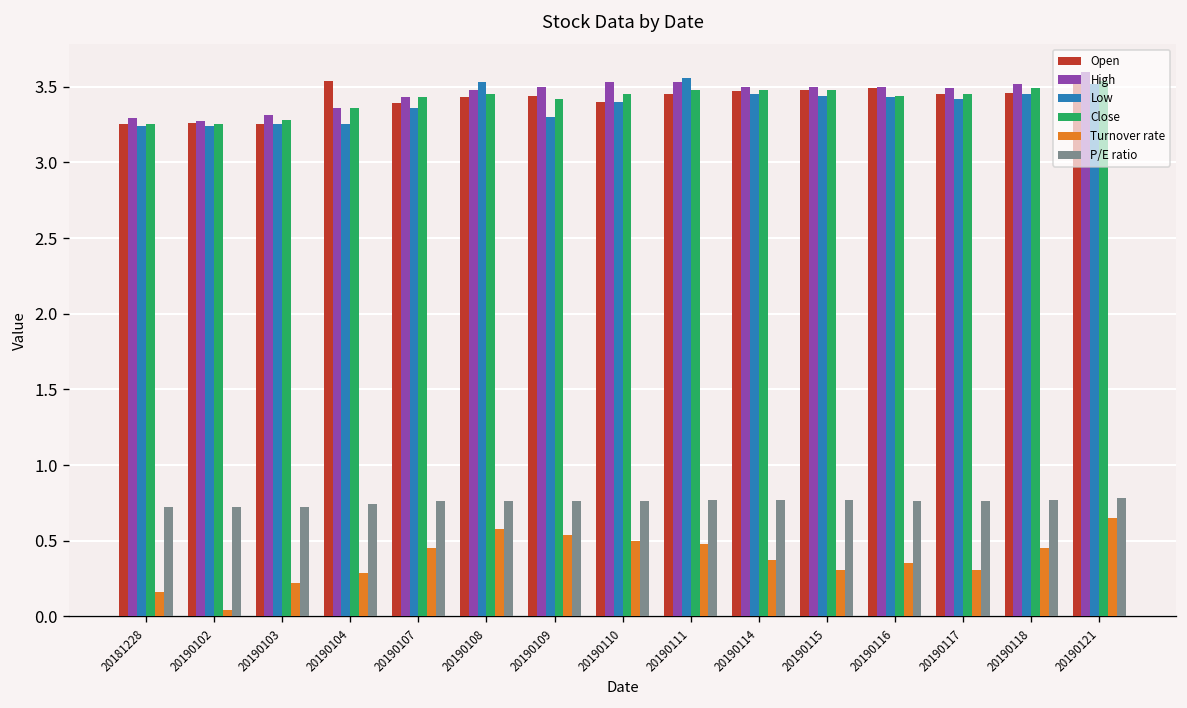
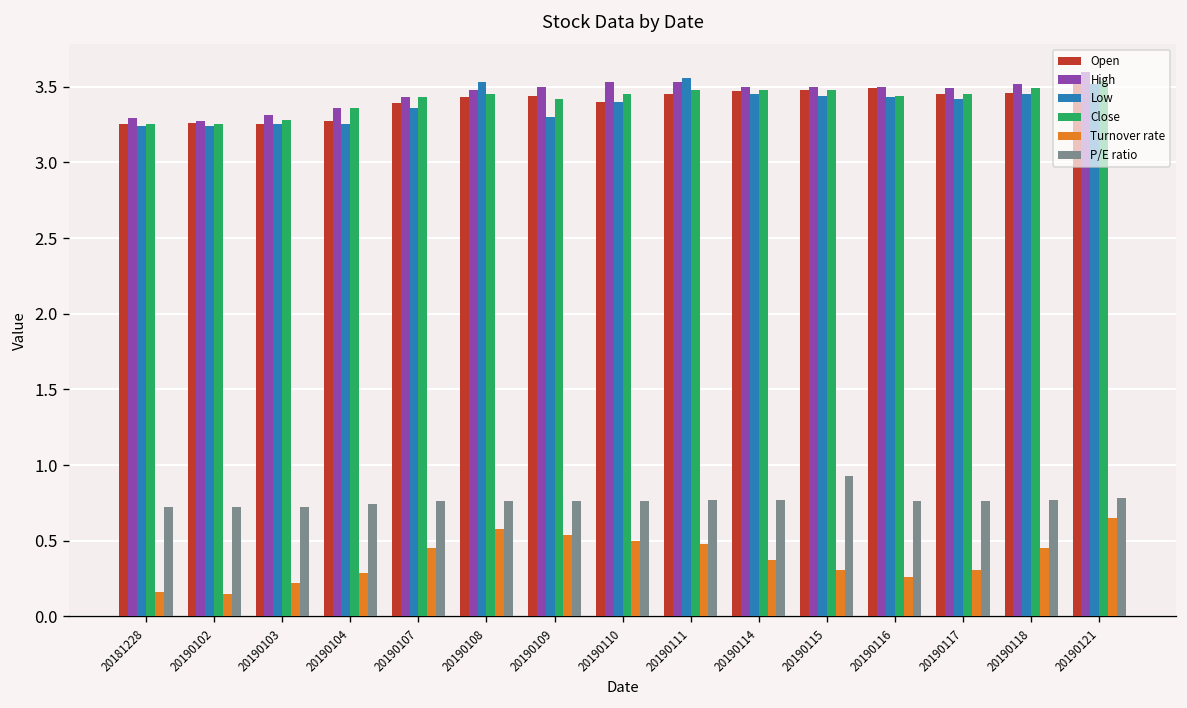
Turnover rate, 20190102: 0.04 -> 0.15
Open, 20190104: 3.54 -> 3.27
P/E ratio, 20190115: 0.77 -> 0.93
Turnover rate, 20190116: 0.35 -> 0.26
